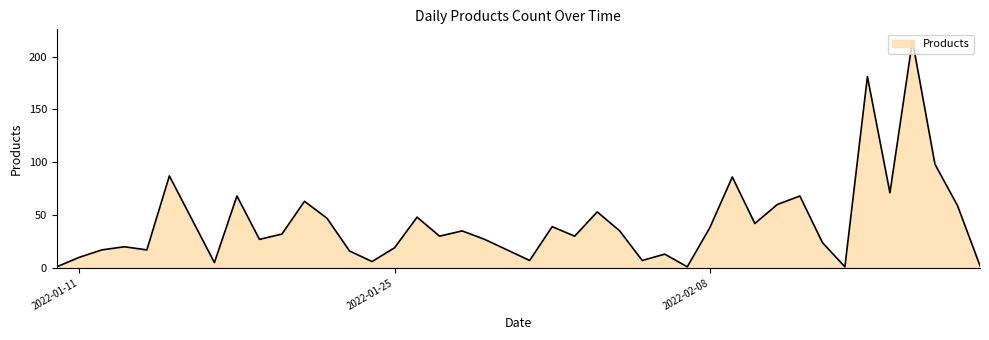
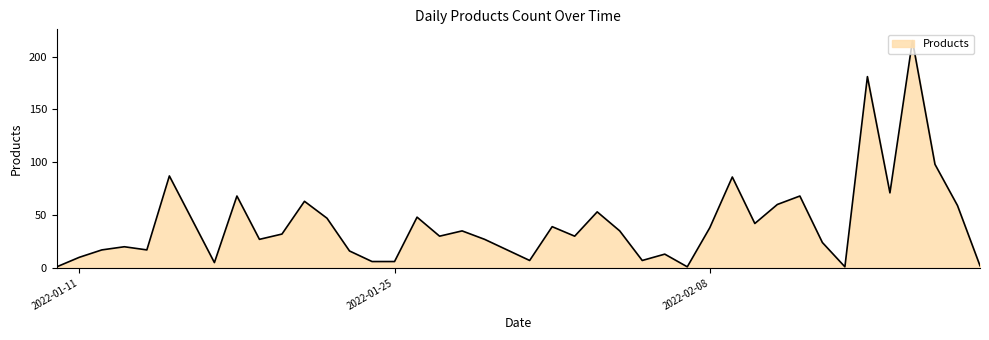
2022-01-25: 19 -> 6
